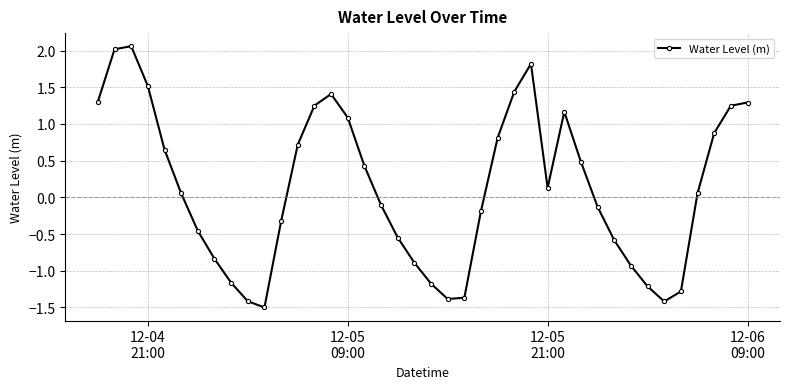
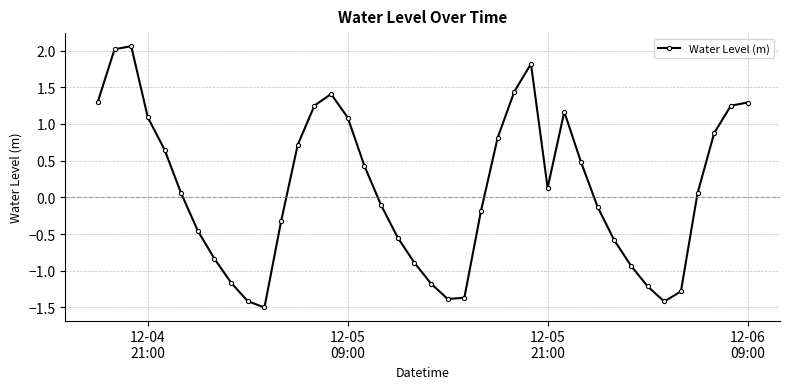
12-04 21:00: 1.5 -> 1.1
